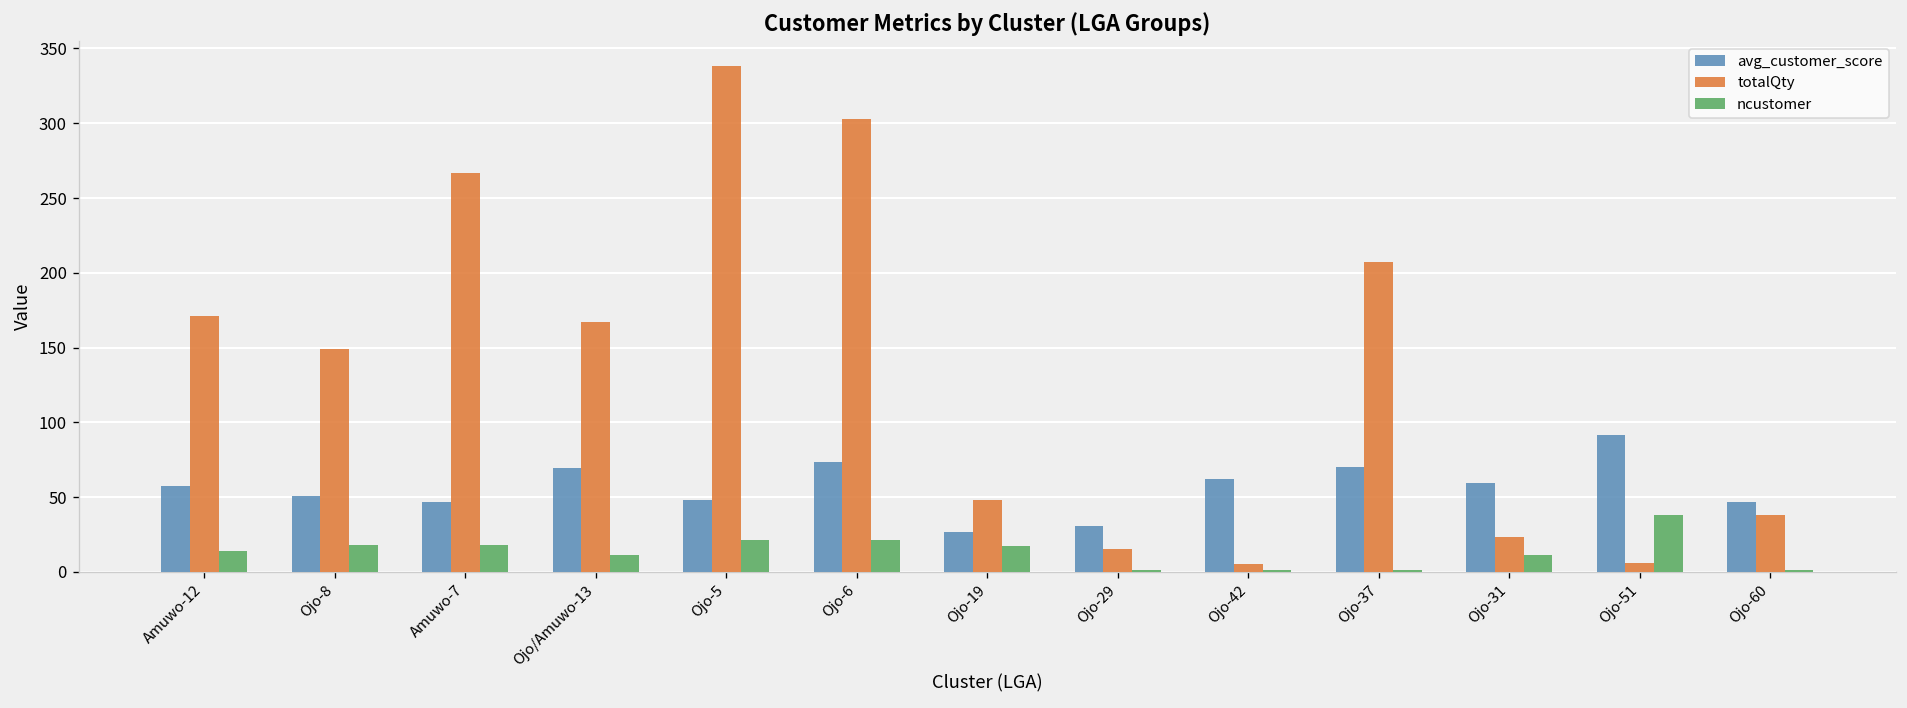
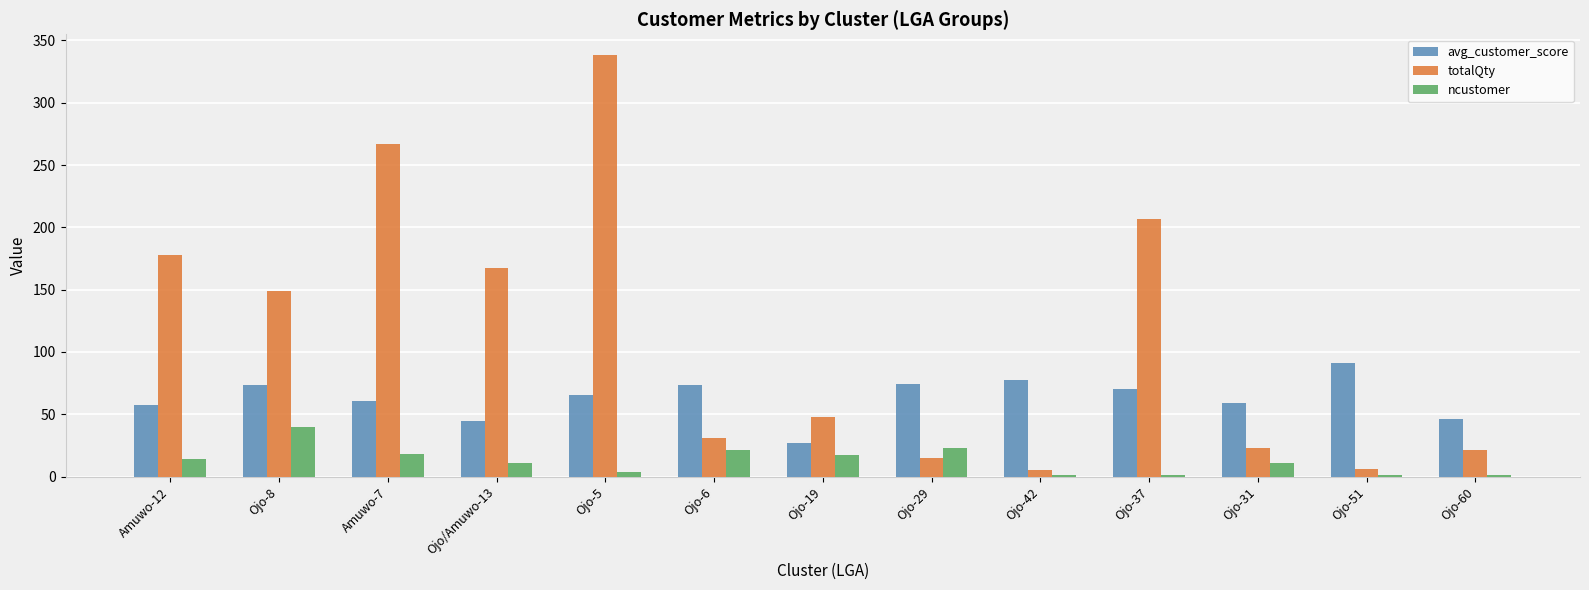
totalQty, Amuwo-12: 171 -> 178
avg_customer_score, Ojo-8: 51 -> 73
ncustomer, Ojo-8: 18 -> 40
avg_customer_score, Amuwo-7: 46 -> 61
avg_customer_score, Ojo/Amuwo-13: 70 -> 44
avg_customer_score, Ojo-5: 48 -> 65
ncustomer, Ojo-5: 21 -> 4
totalQty, Ojo-6: 303 -> 31
avg_customer_score, Ojo-29: 31 -> 74
ncustomer, Ojo-29: 1 -> 23
avg_customer_score, Ojo-42: 62 -> 78
ncustomer, Ojo-51: 38 -> 1
totalQty, Ojo-60: 38 -> 21
